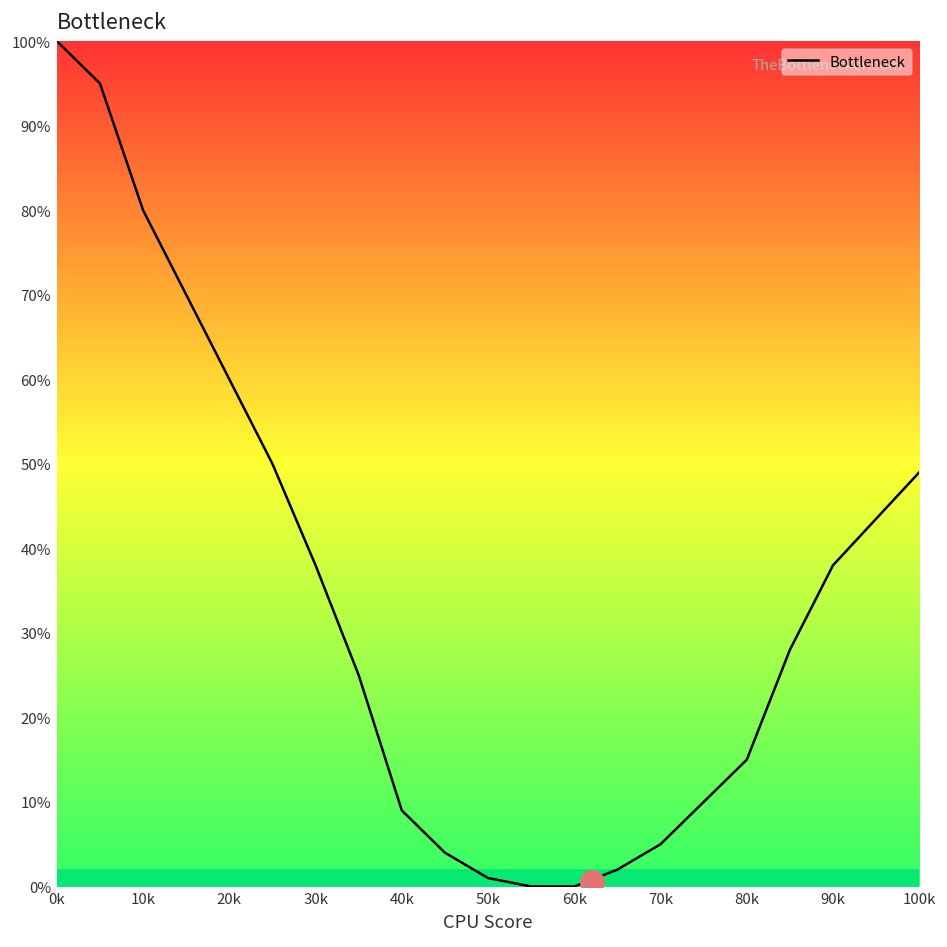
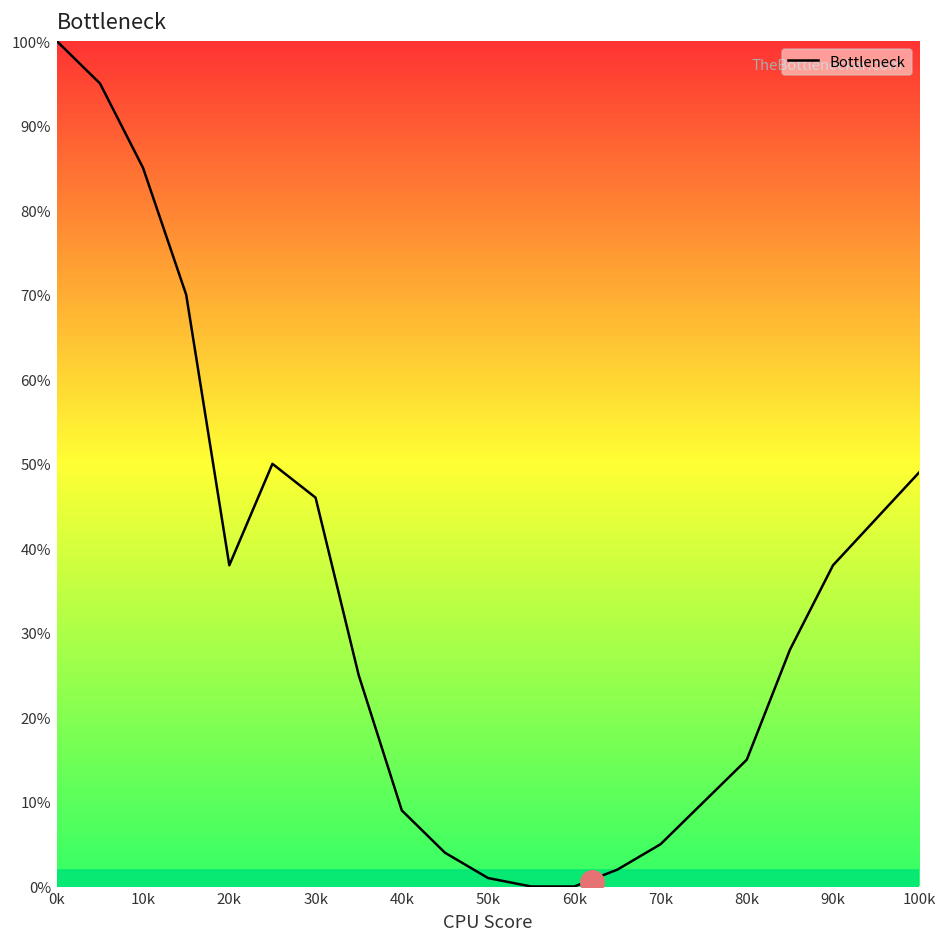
Bottleneck, 10k: 80% -> 85%
Bottleneck, 20k: 60% -> 38%
Bottleneck, 30k: 38% -> 46%
